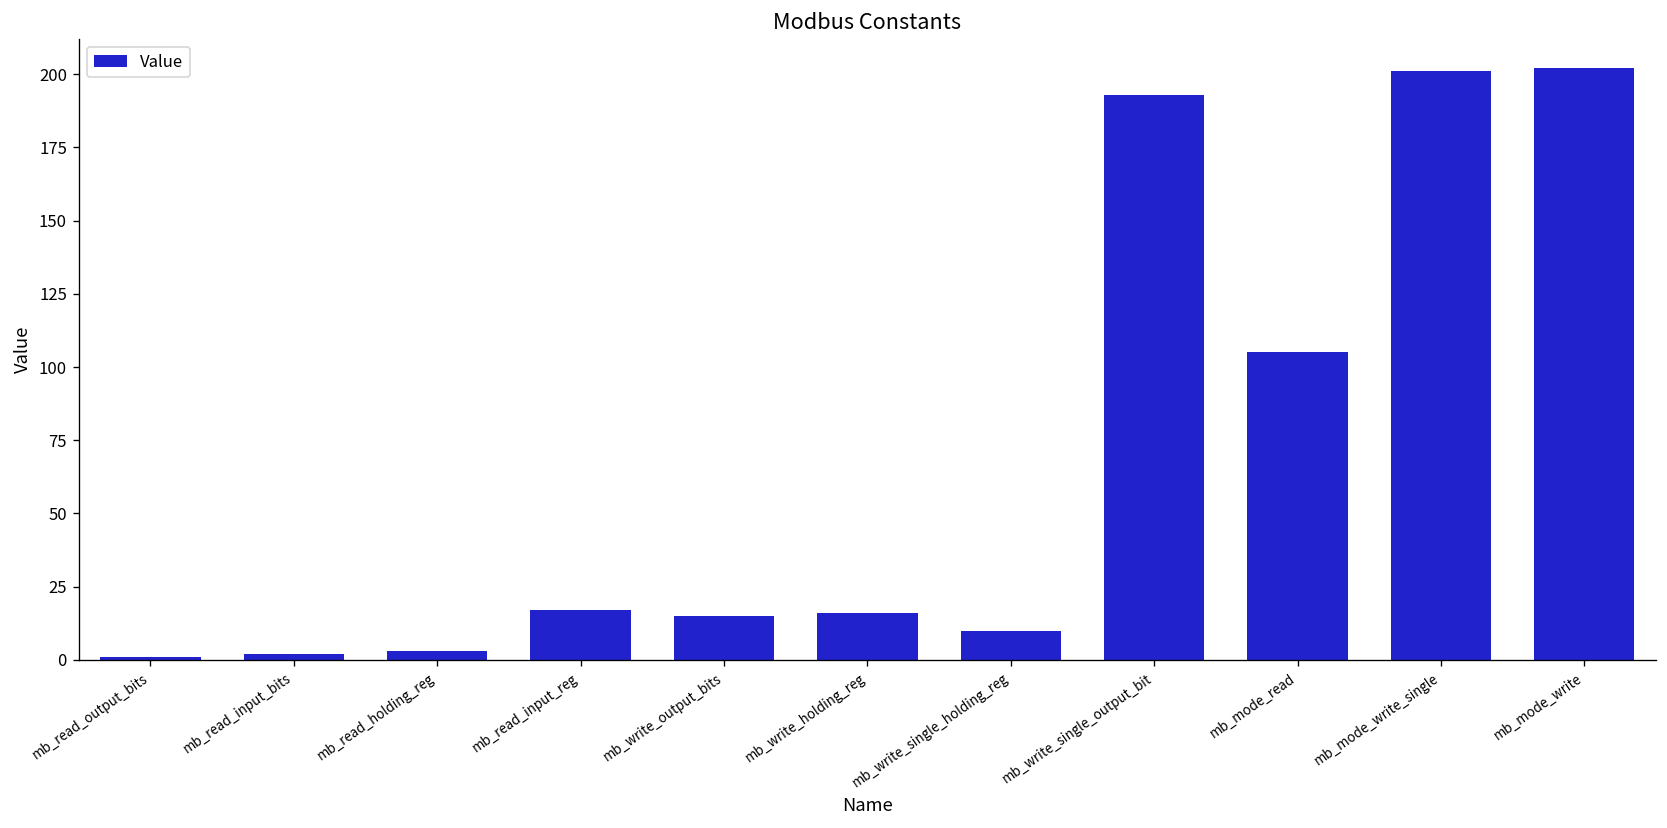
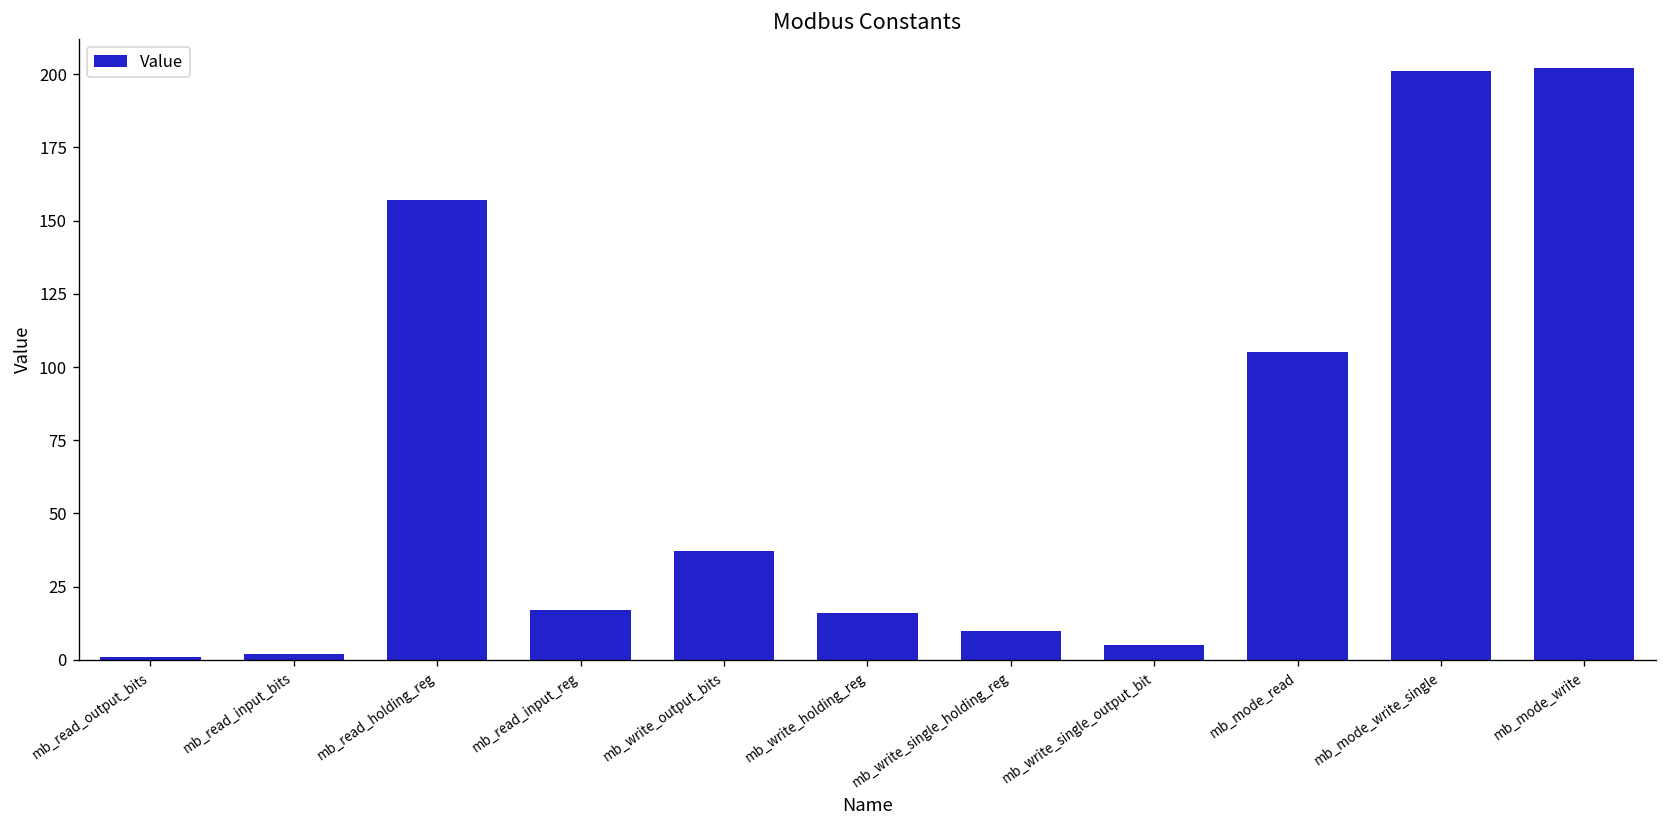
mb_read_holding_reg: 3 -> 157
mb_write_output_bits: 15 -> 37
mb_write_single_output_bit: 193 -> 5
